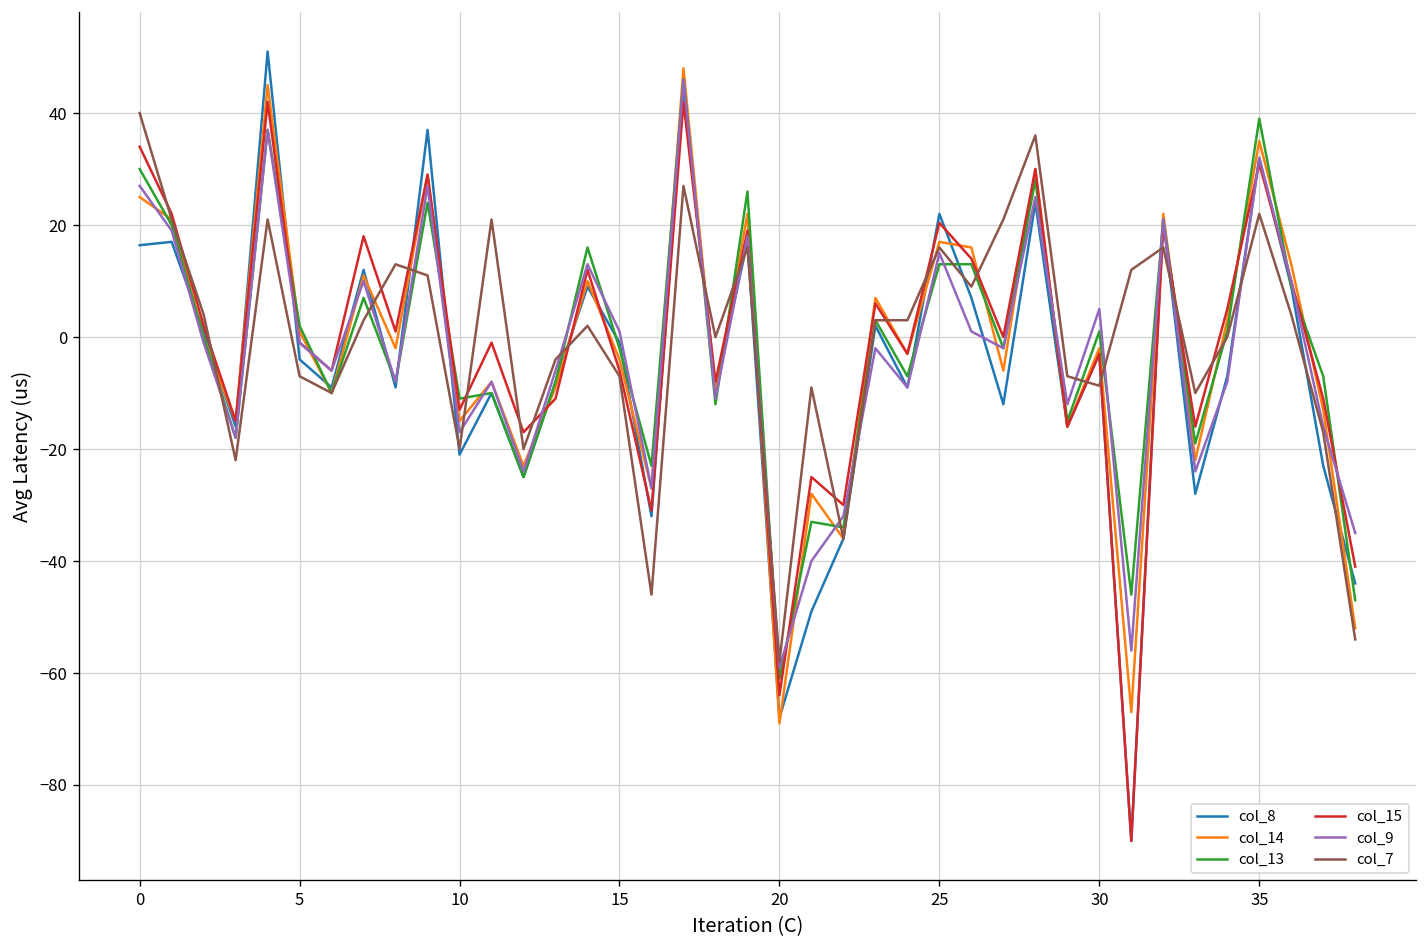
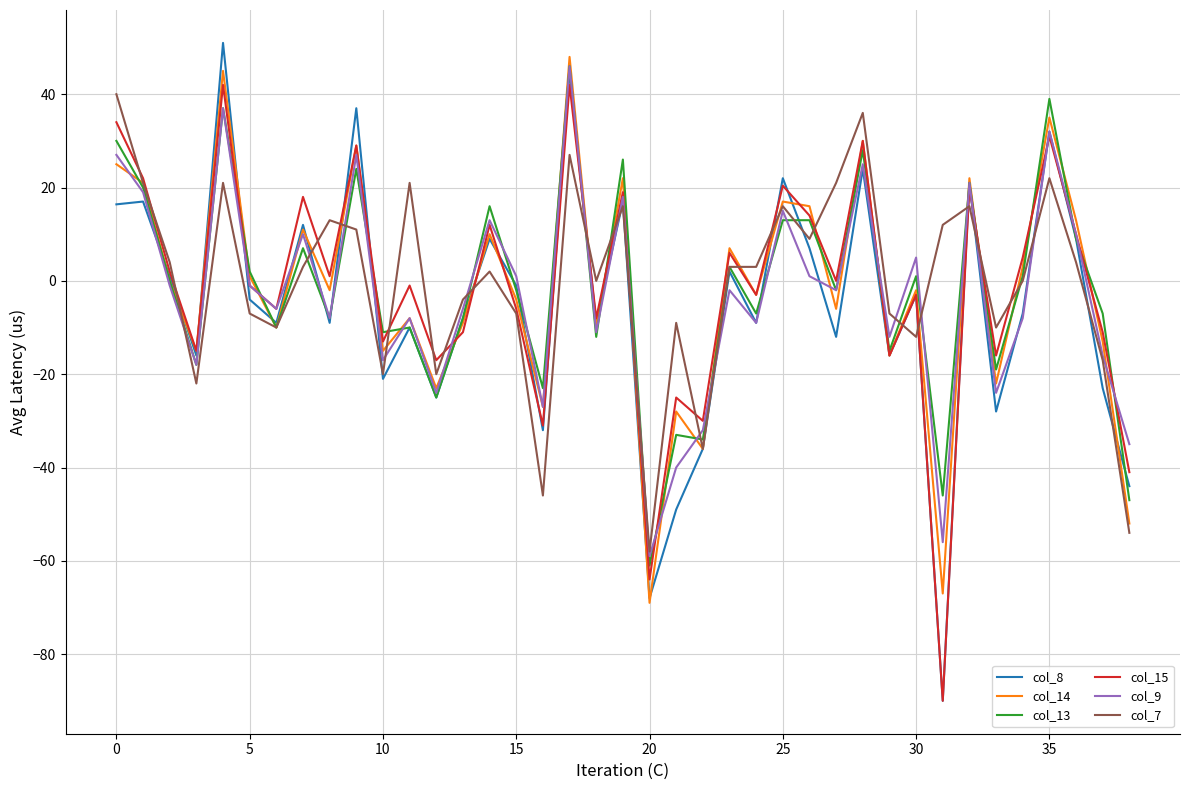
col_7, 30: -9 -> -12
